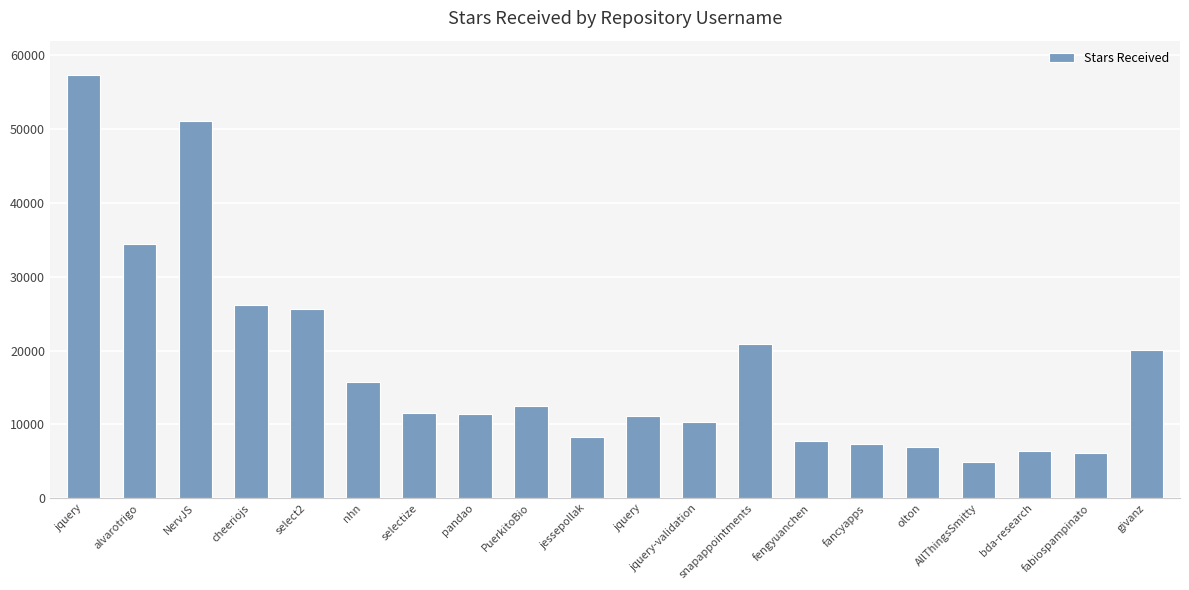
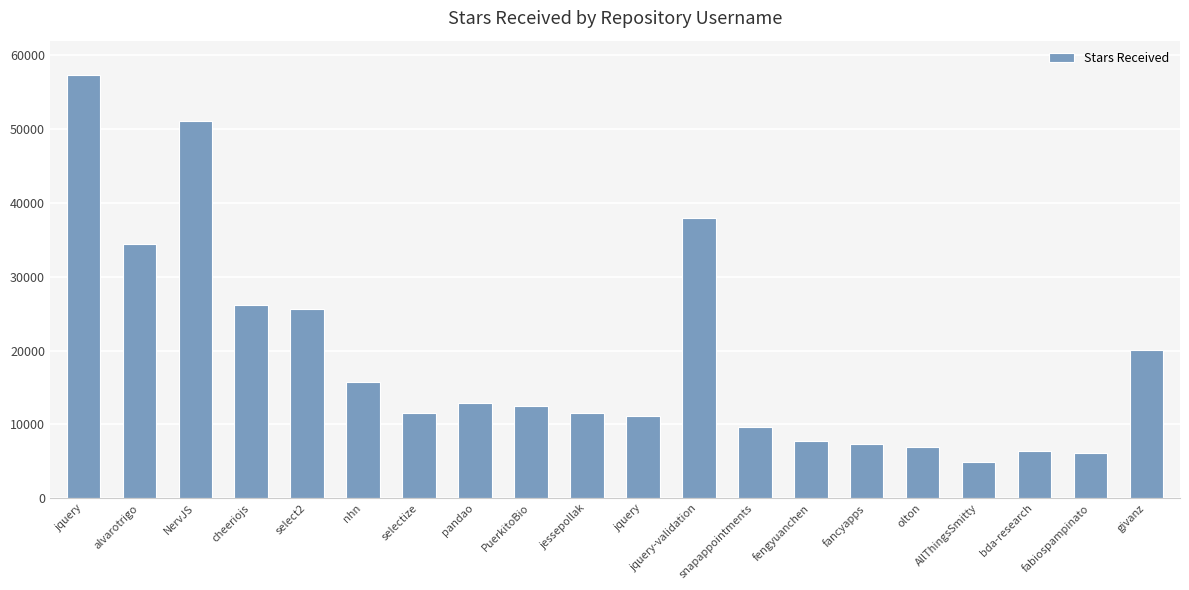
pandao: 11000 -> 13000
jessepollak: 8000 -> 12000
jquery-validation: 10000 -> 38000
snapappointments: 21000 -> 10000
